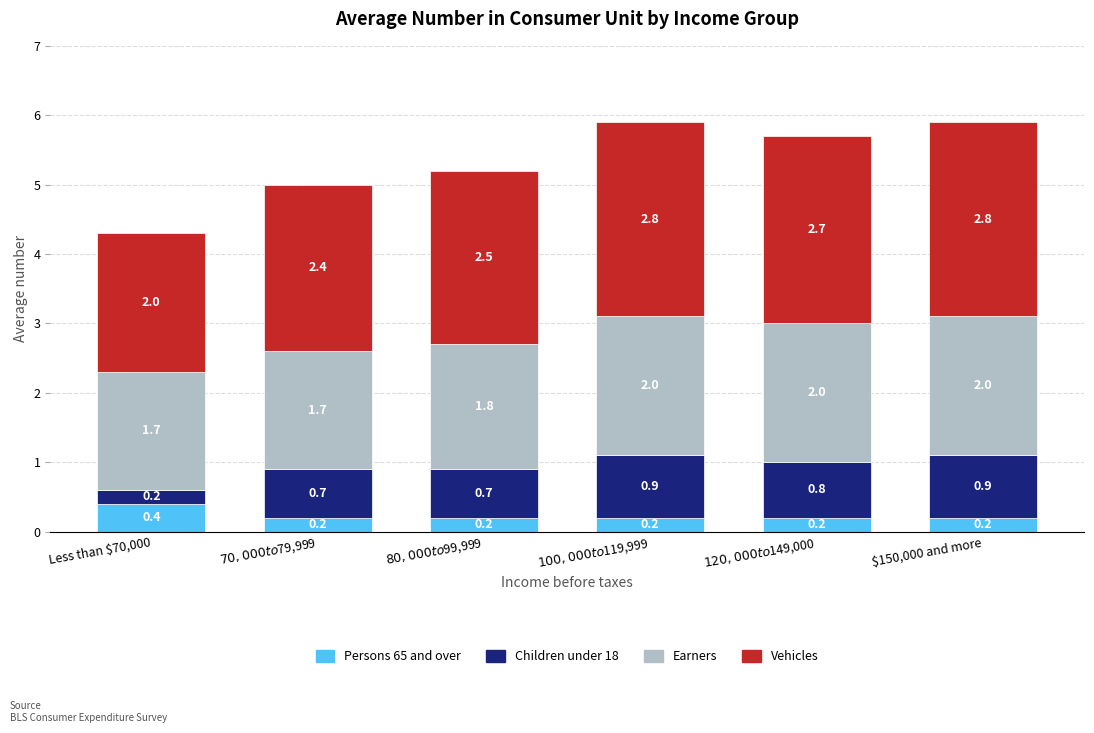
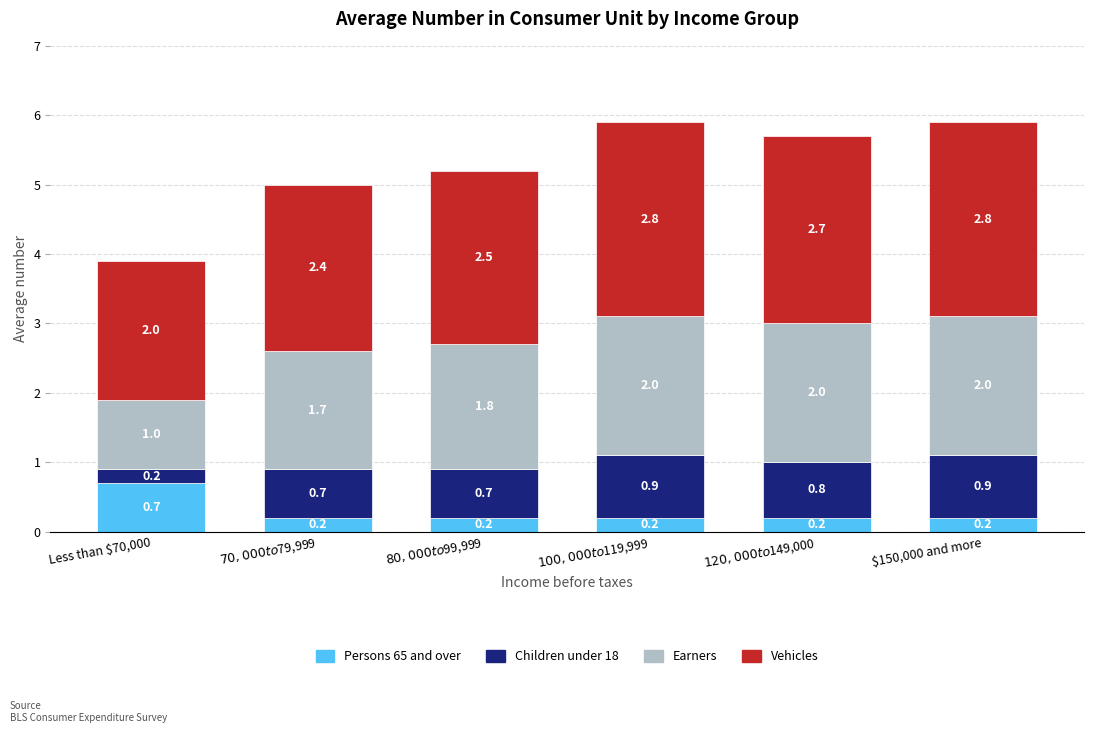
Persons 65 and over, Less than $70,000: 0.4 -> 0.7
Earners, Less than $70,000: 1.7 -> 1.0
